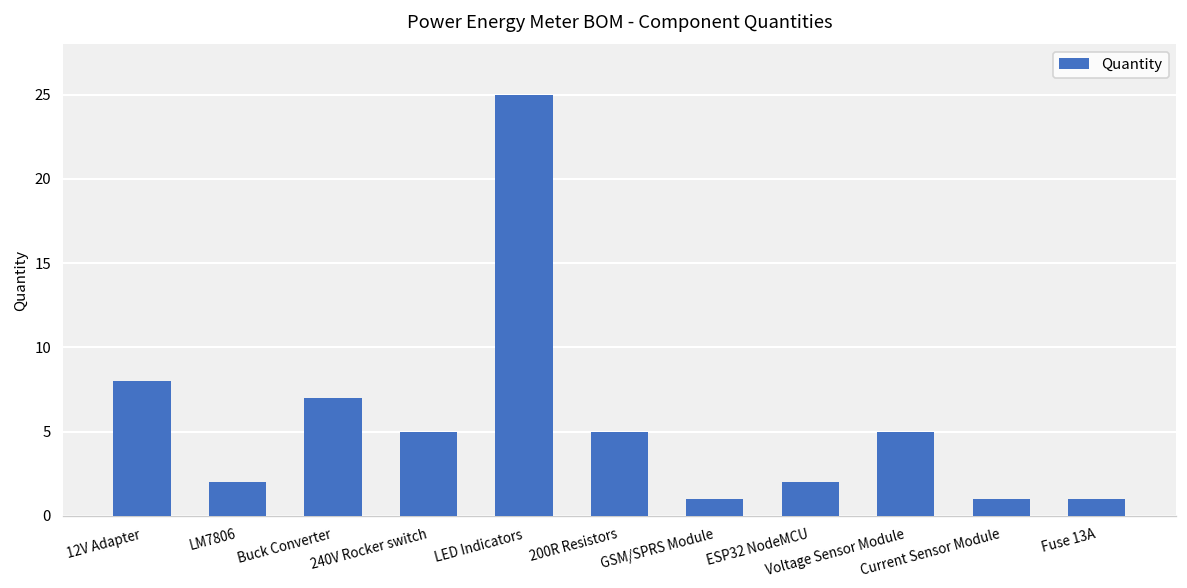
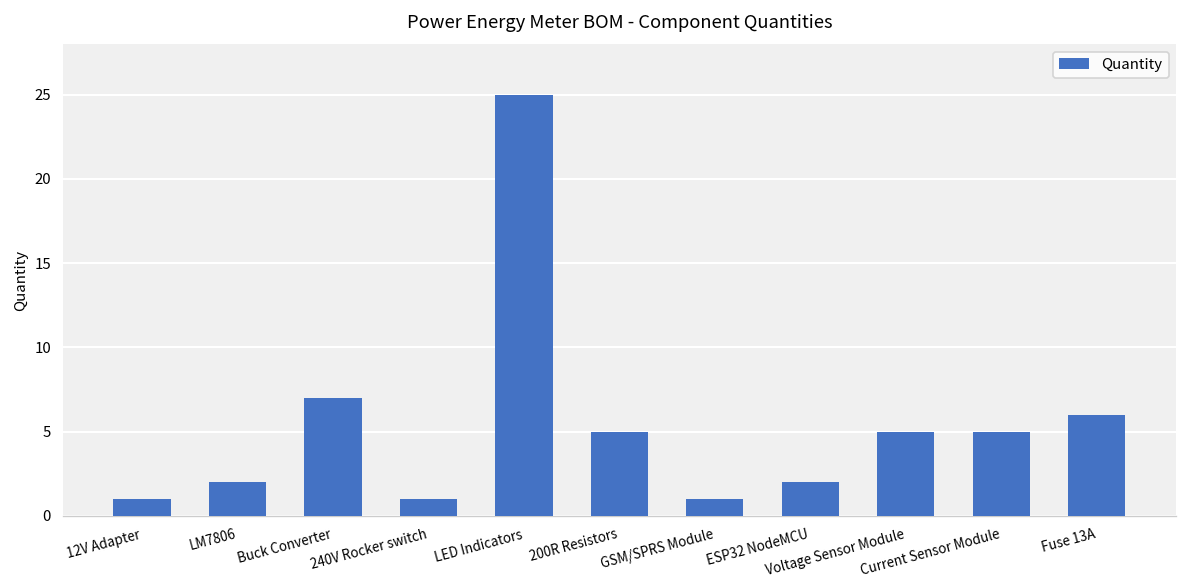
12V Adapter: 8 -> 1
240V Rocker switch: 5 -> 1
Current Sensor Module: 1 -> 5
Fuse 13A: 1 -> 6
